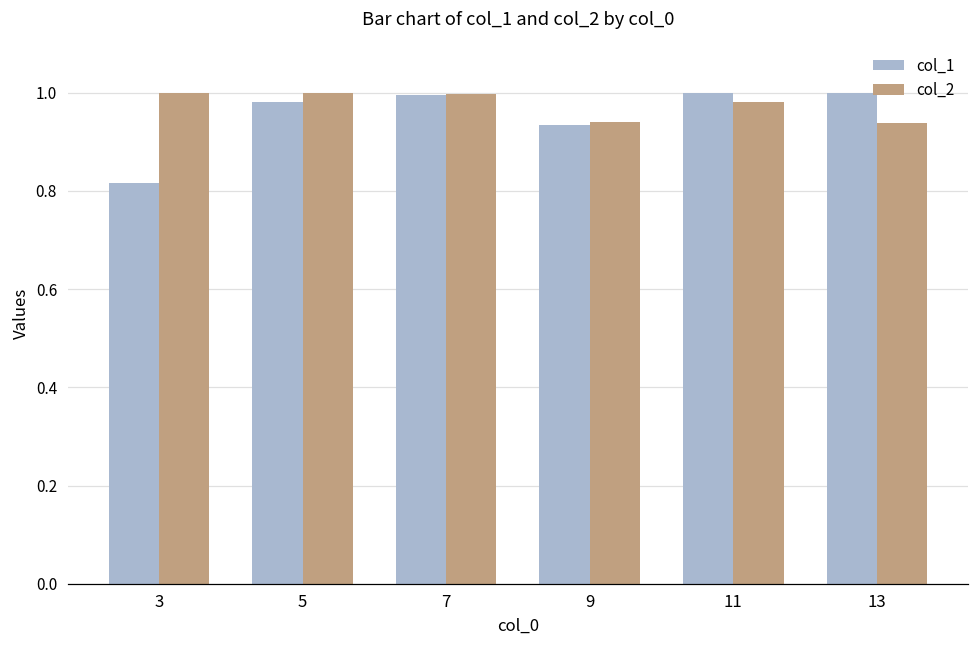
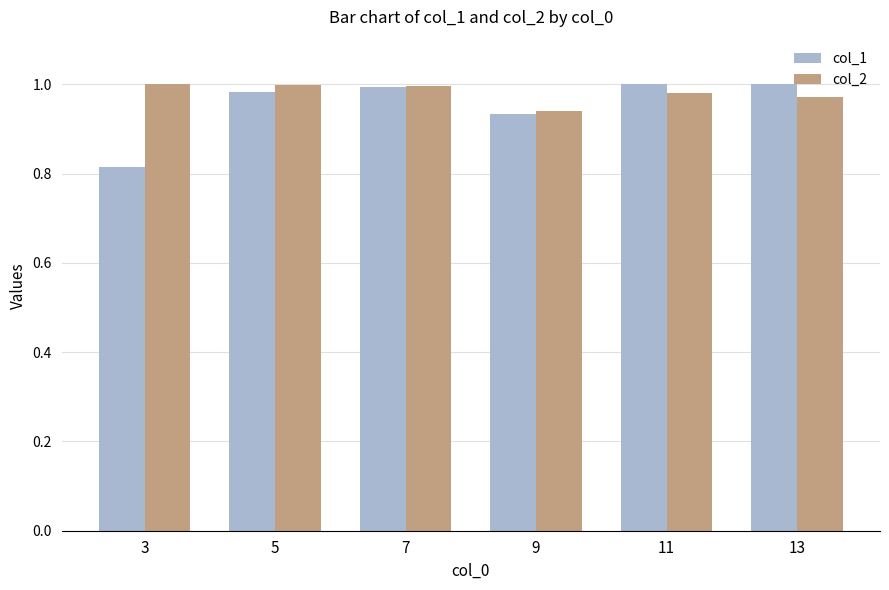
col_2, 13: 0.94 -> 0.97
